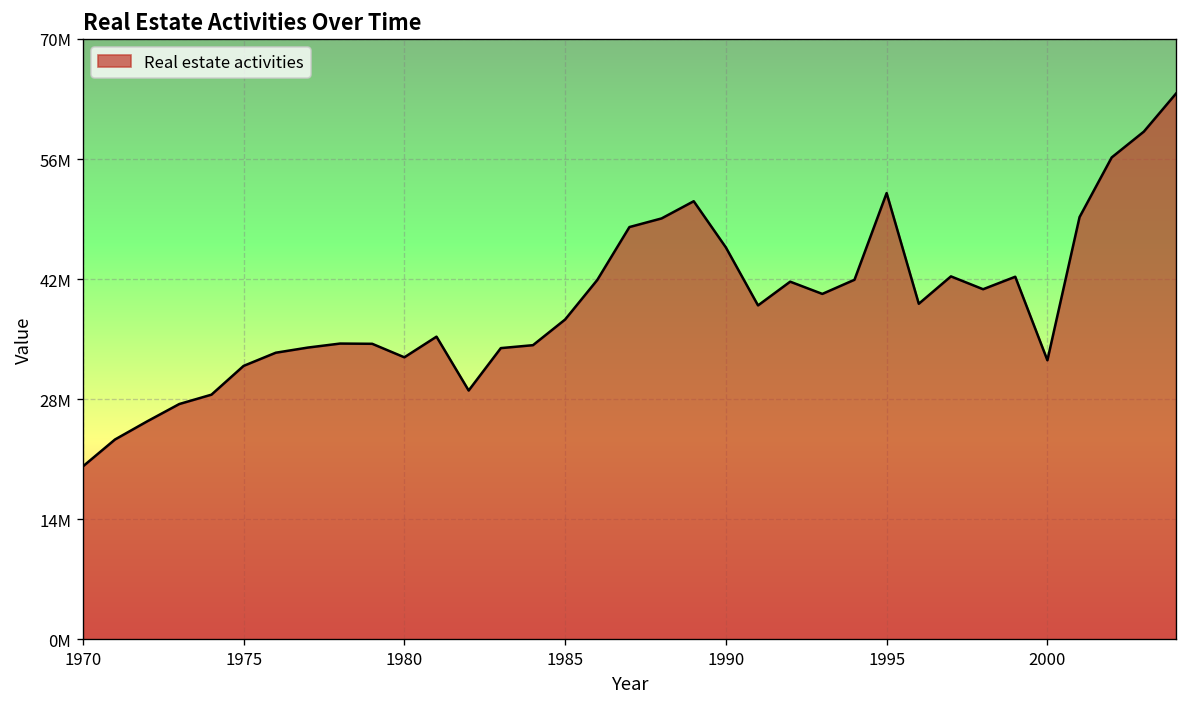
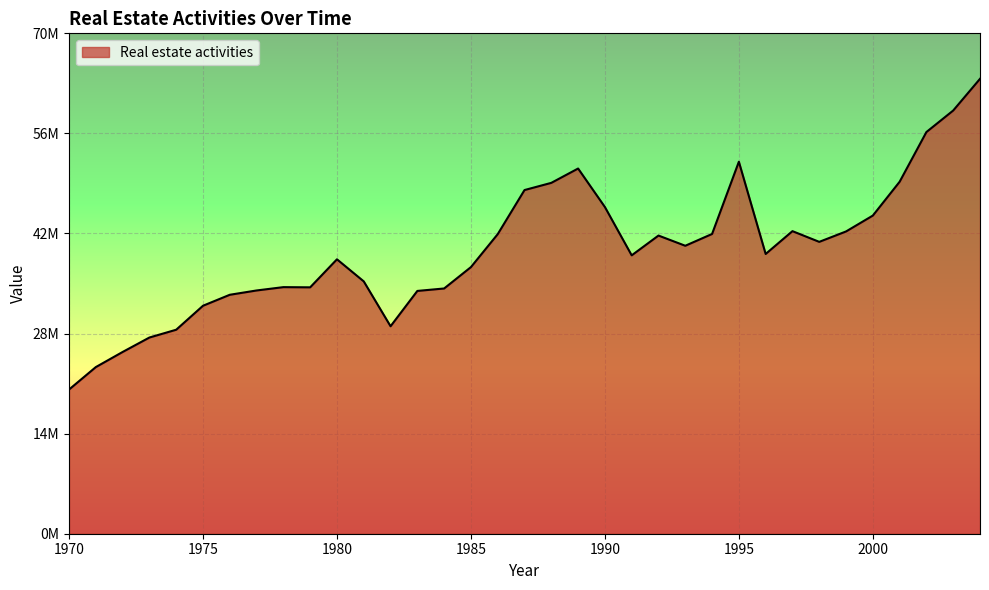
1980: 33000000 -> 39000000
2000: 33000000 -> 45000000
